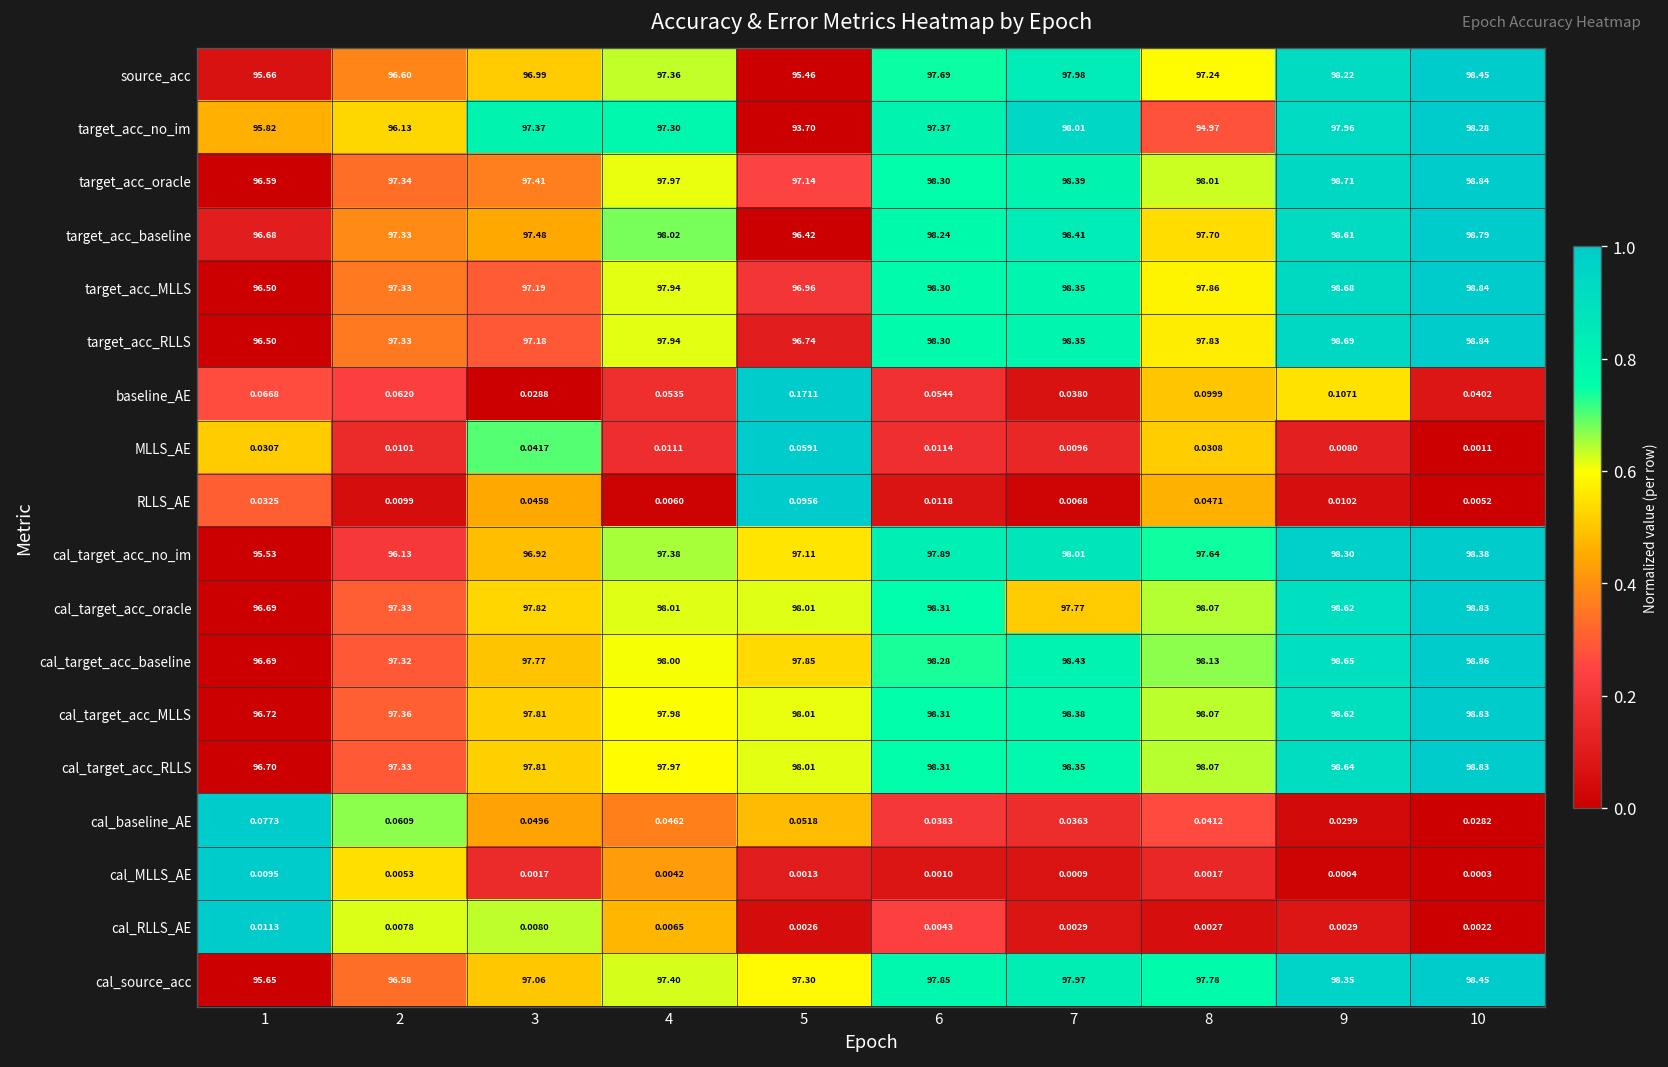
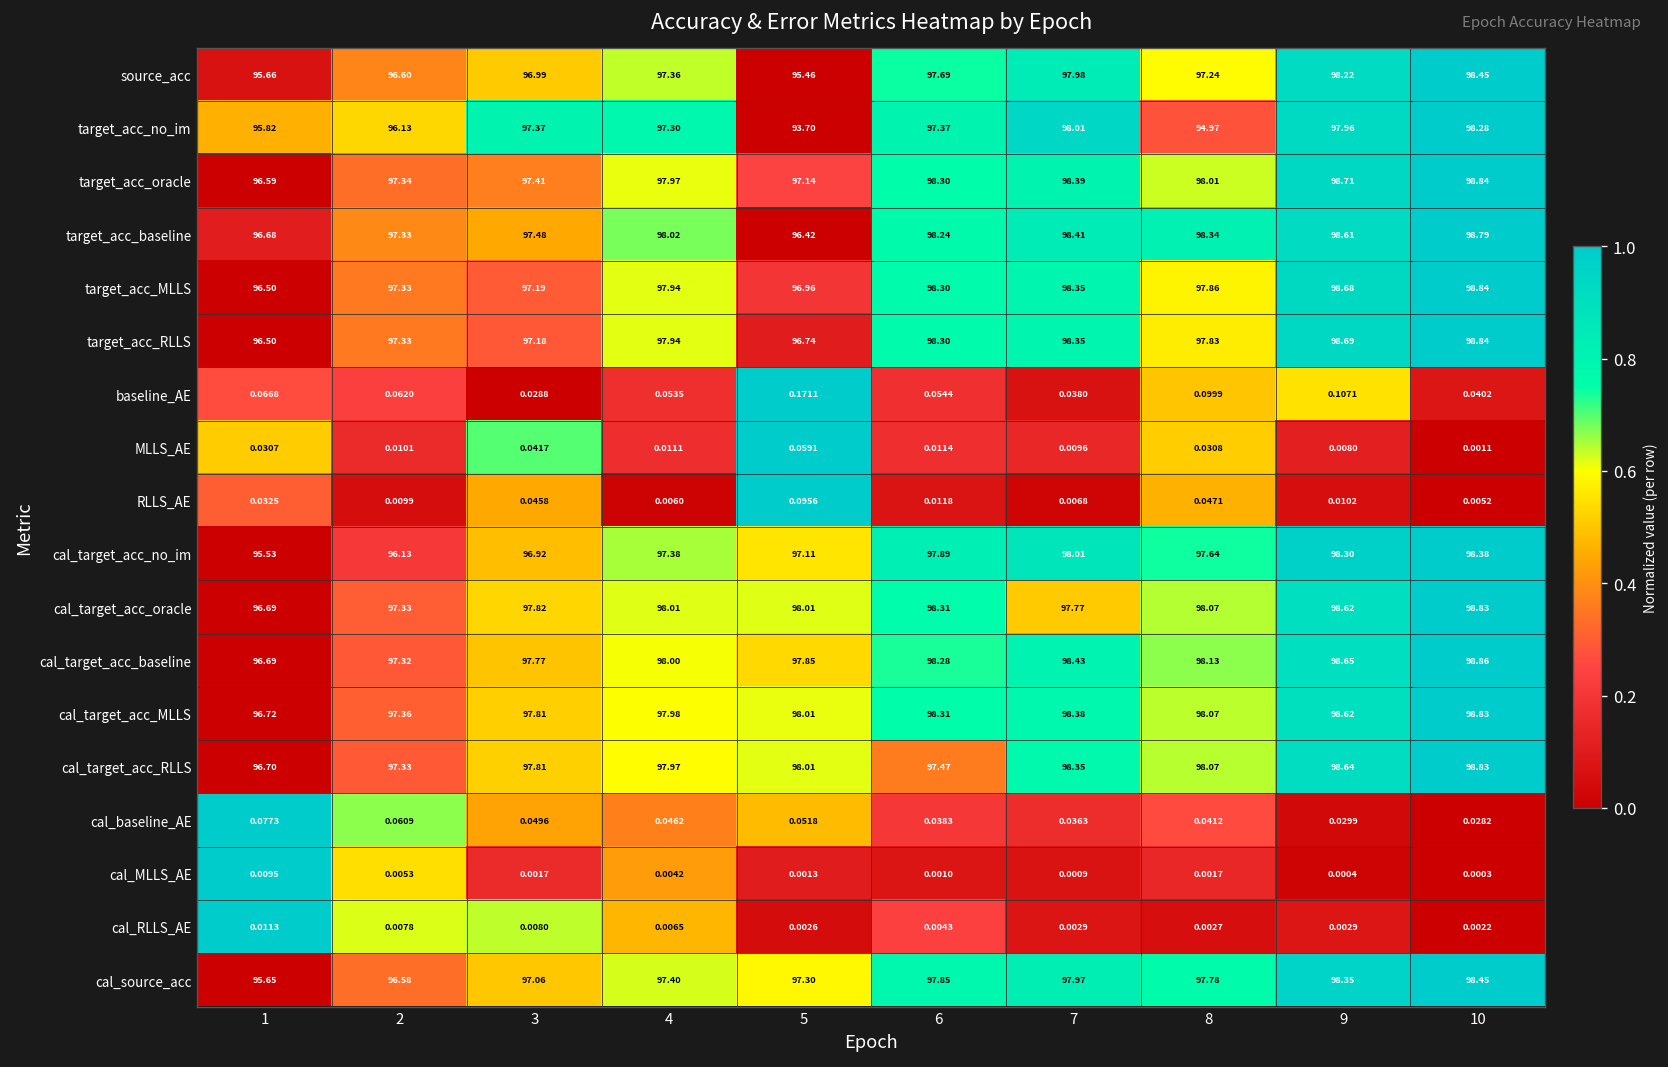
target_acc_baseline, 8: 97.70 -> 98.34
cal_target_acc_RLLS, 6: 98.31 -> 97.47
